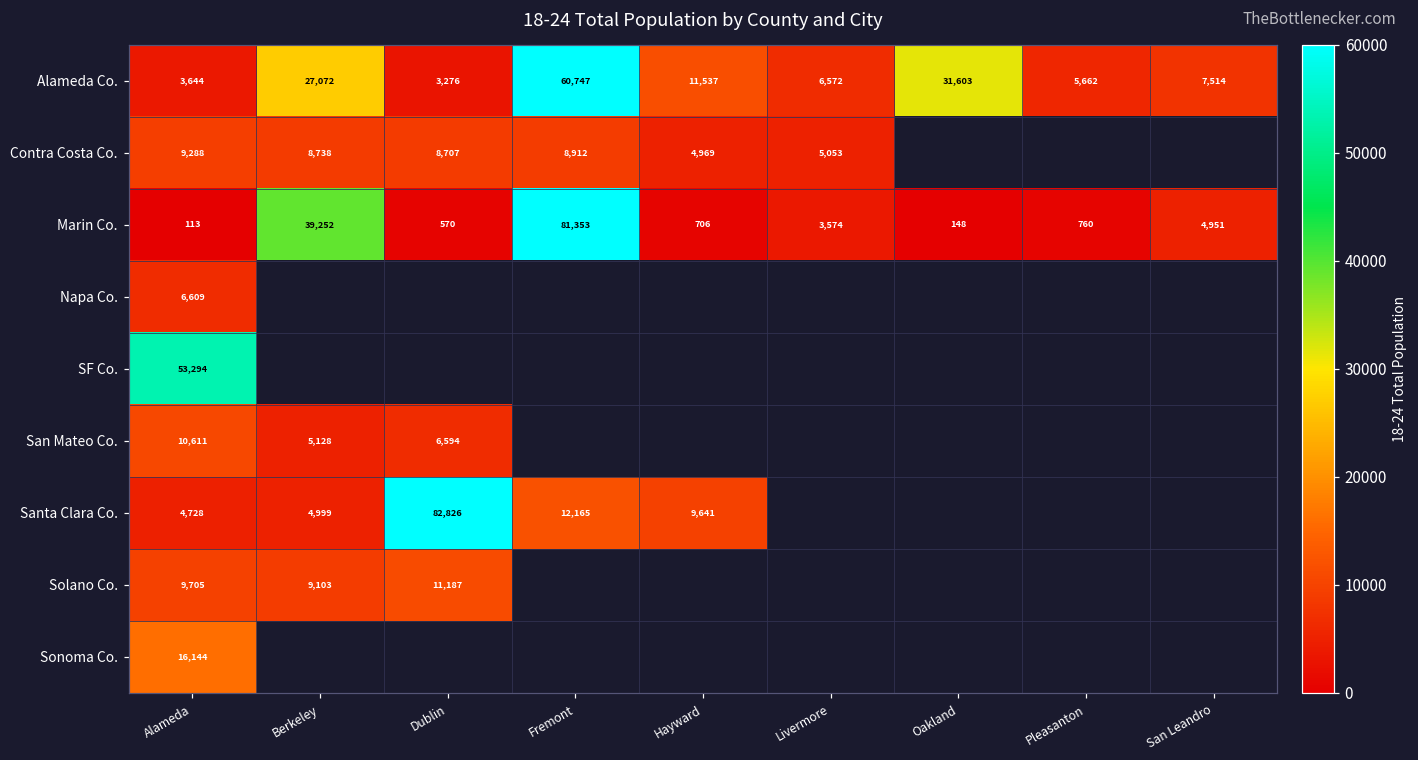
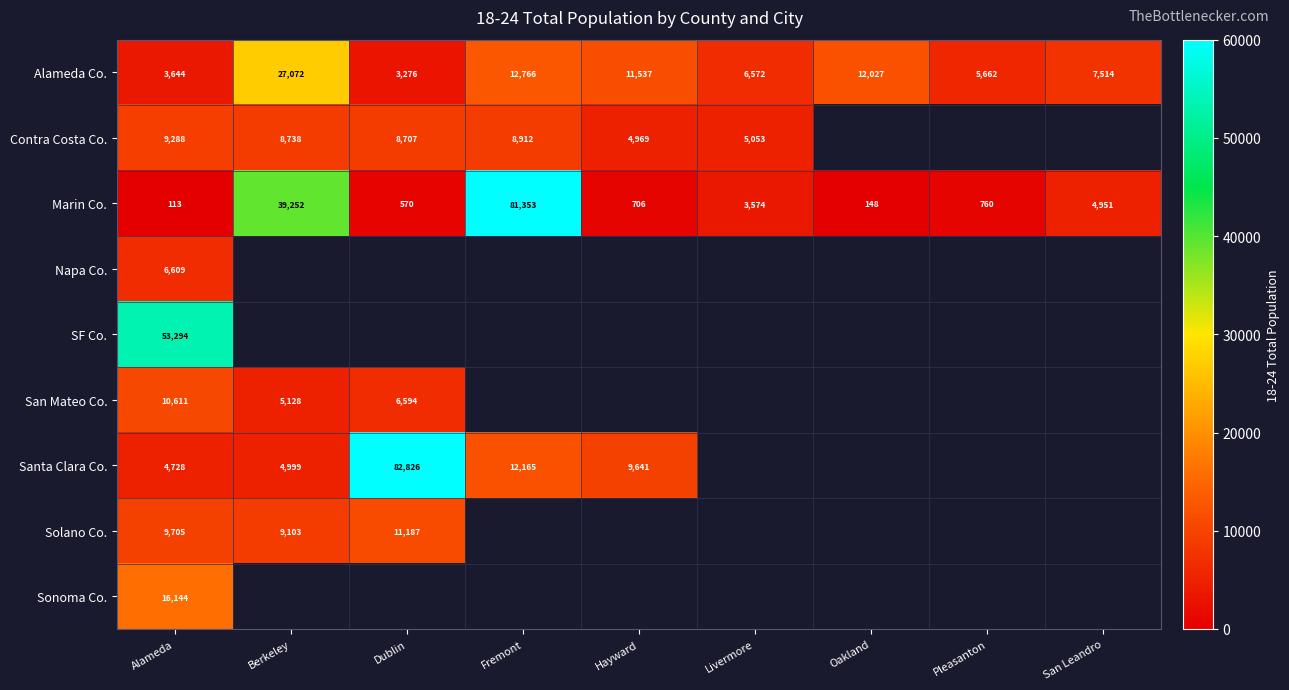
Alameda Co., Fremont: 60,747 -> 12,766
Alameda Co., Oakland: 31,603 -> 12,027
